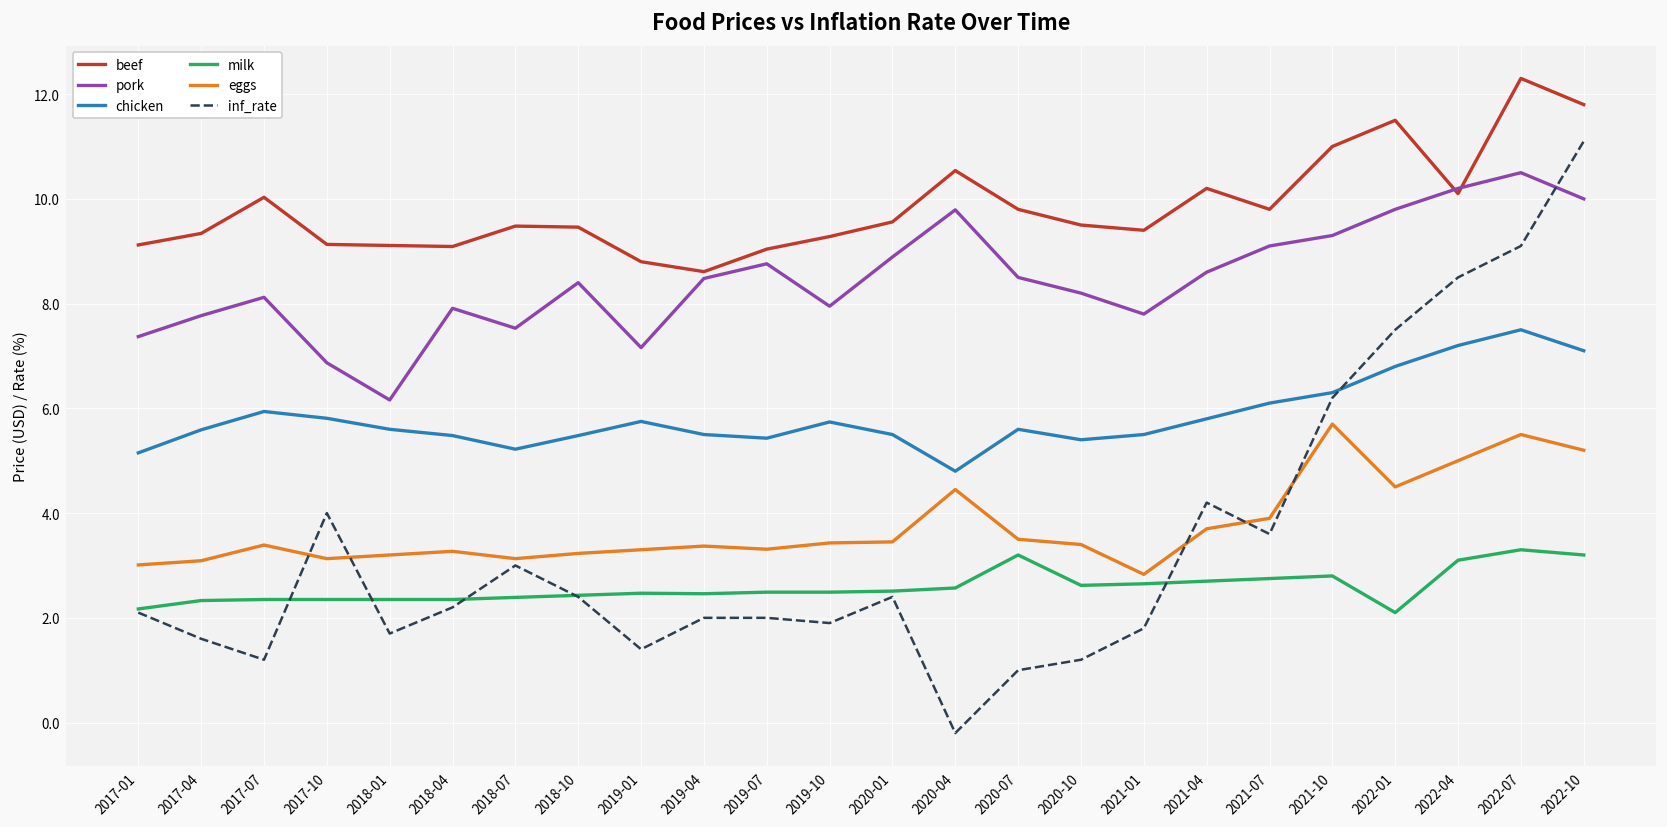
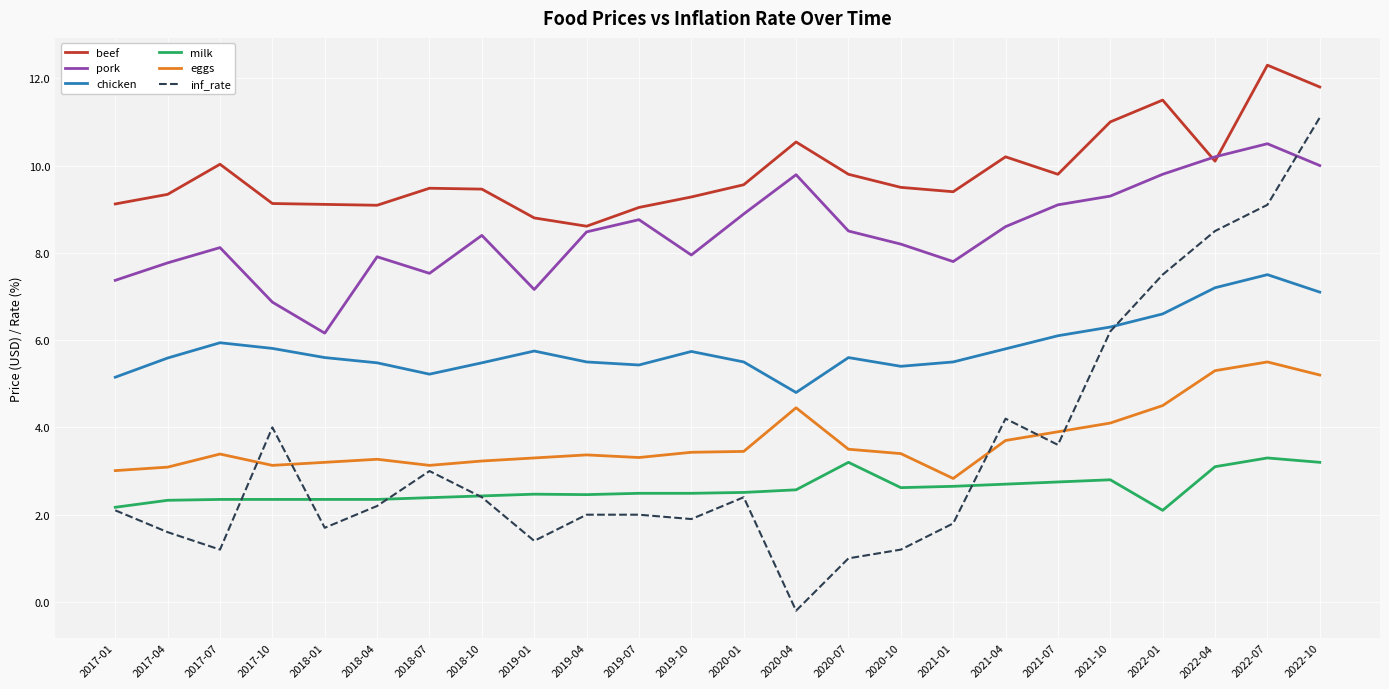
eggs, 2021-10: 5.7 -> 4.1
chicken, 2022-01: 6.8 -> 6.6
eggs, 2022-04: 5.0 -> 5.3
